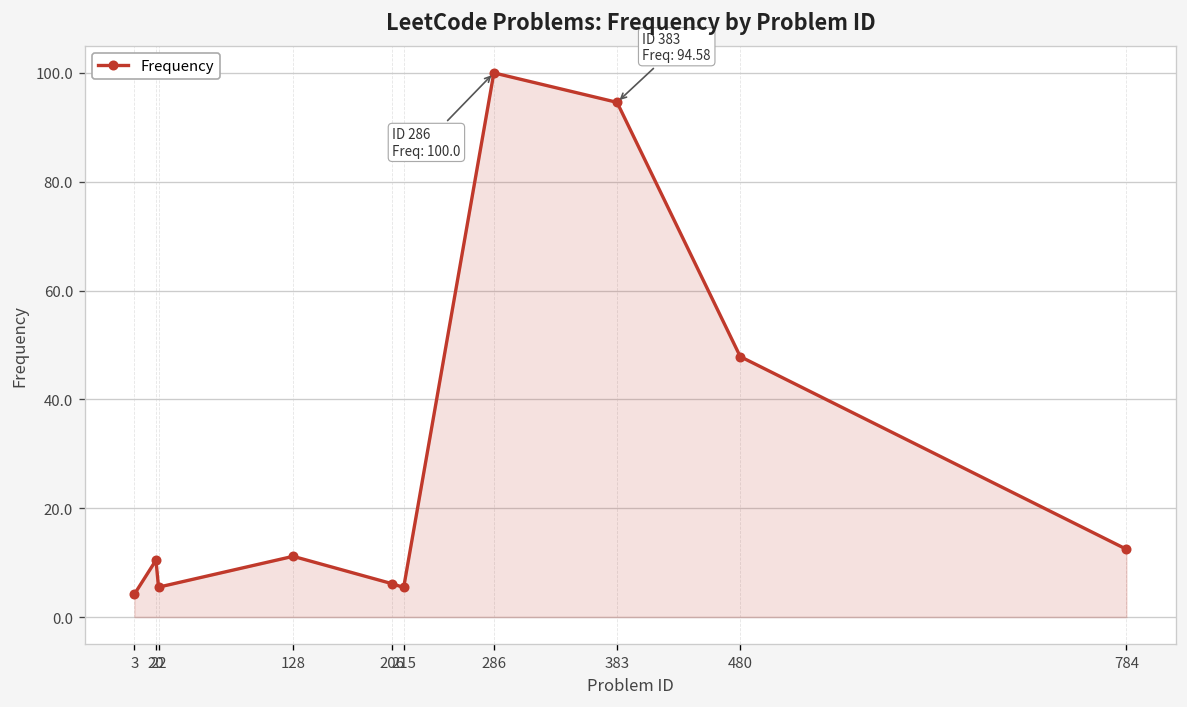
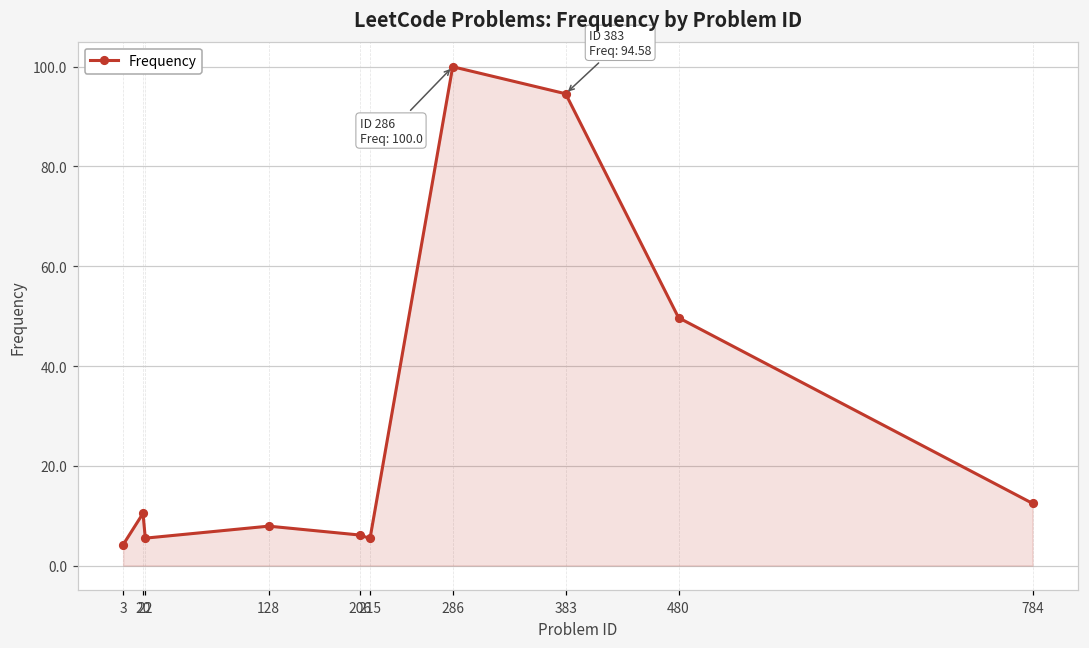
128: 11 -> 8
480: 48 -> 50
